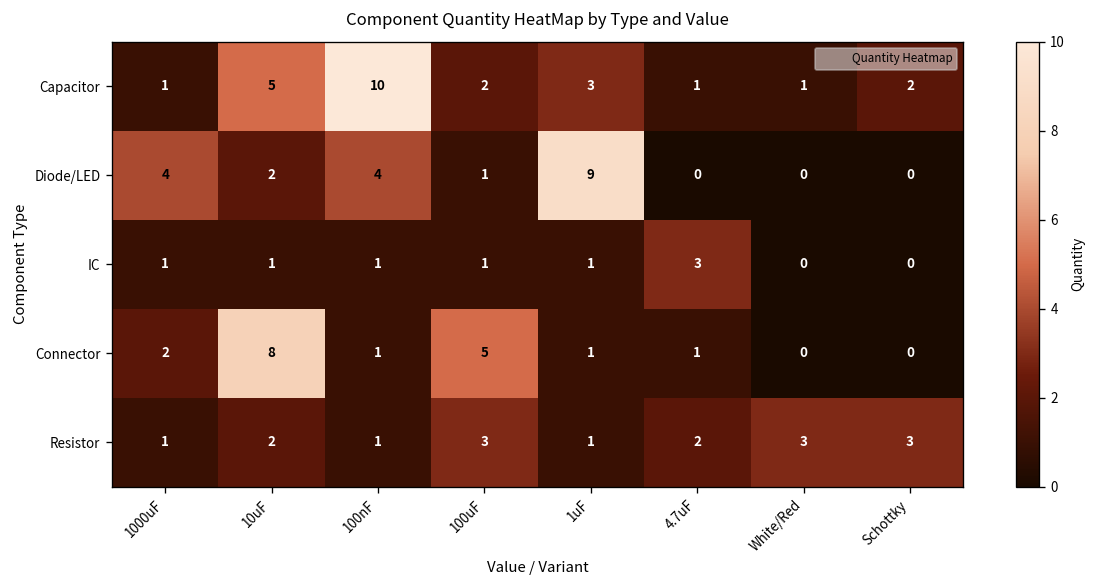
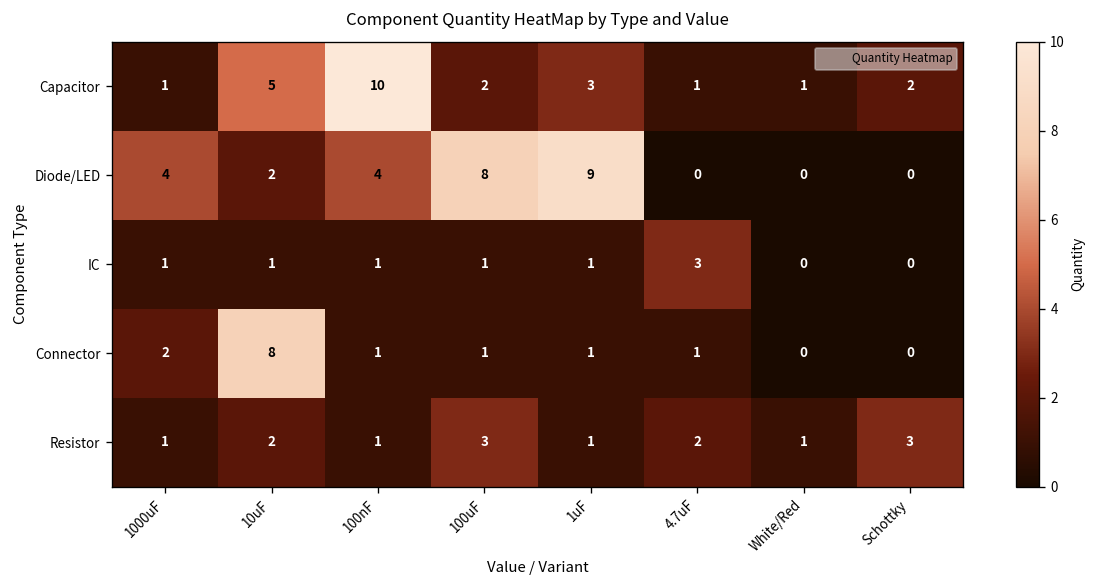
Diode/LED, 100uF: 1 -> 8
Connector, 100uF: 5 -> 1
Resistor, White/Red: 3 -> 1
